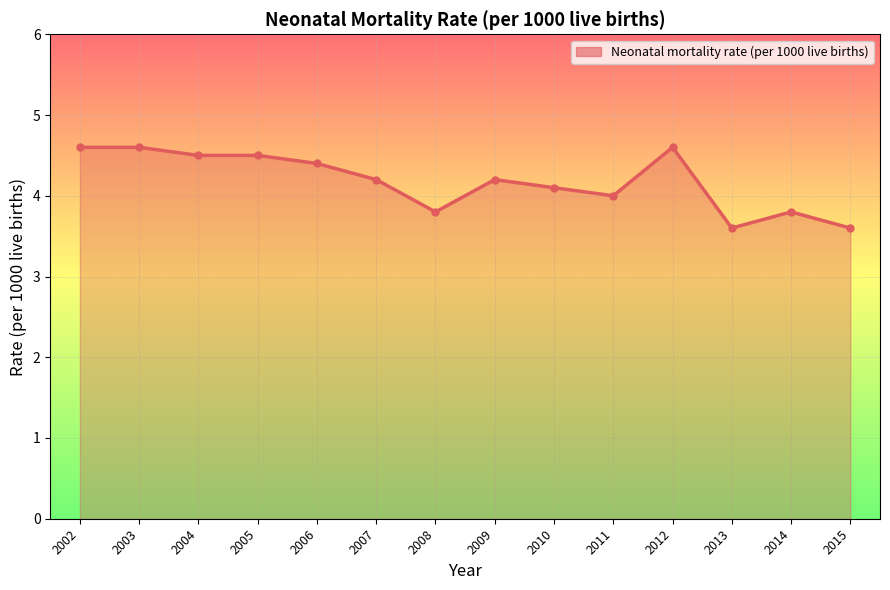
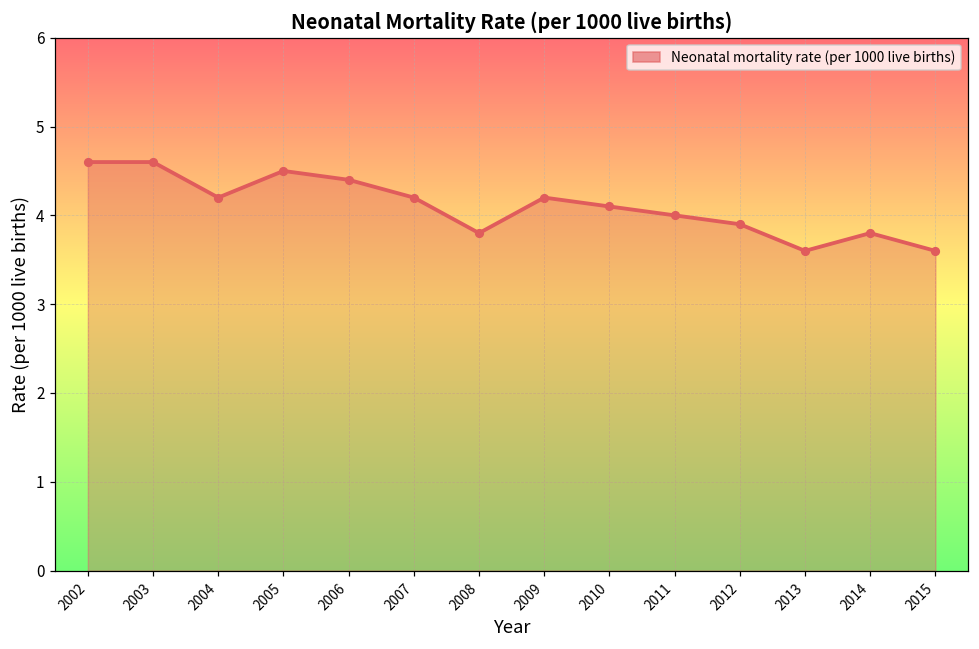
2004: 4.5 -> 4.2
2012: 4.6 -> 3.9
